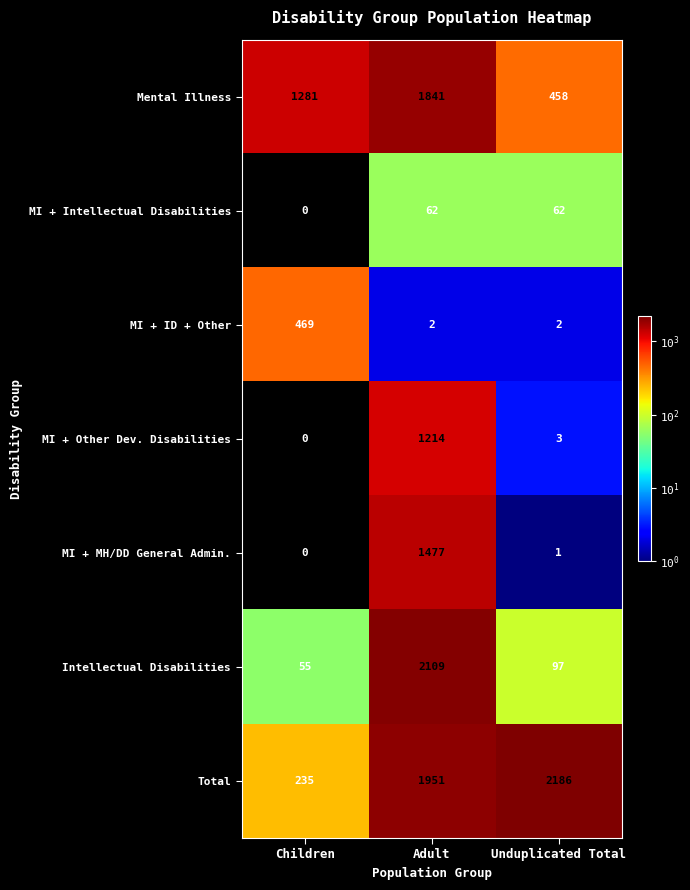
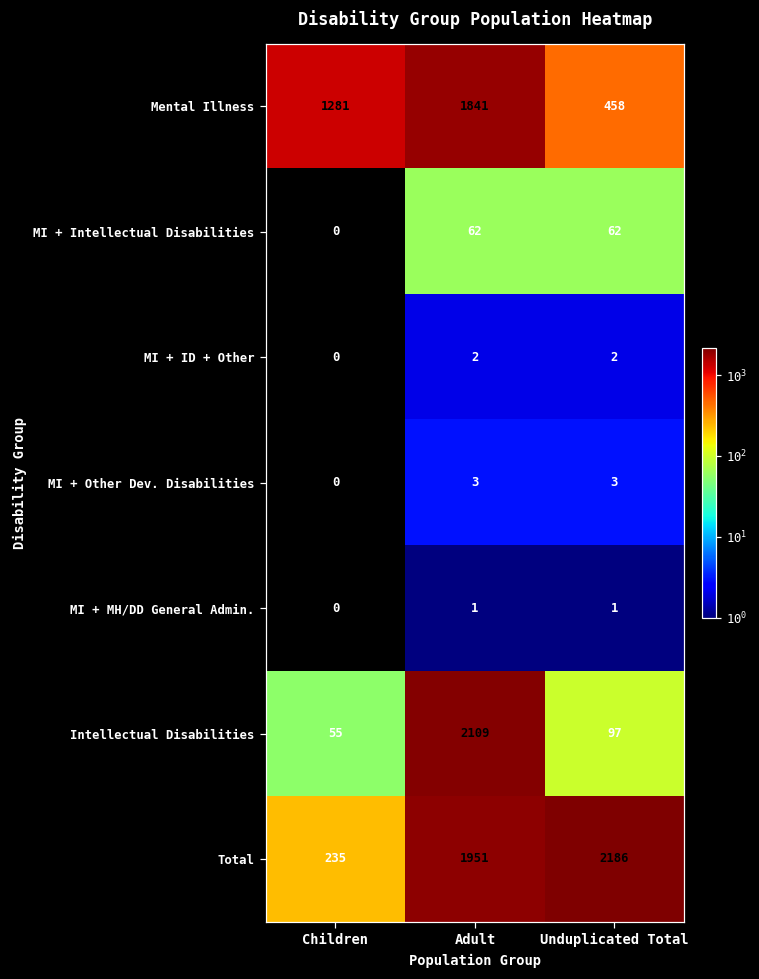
MI + ID + Other, Children: 469 -> 0
MI + Other Dev. Disabilities, Adult: 1214 -> 3
MI + MH/DD General Admin., Adult: 1477 -> 1
